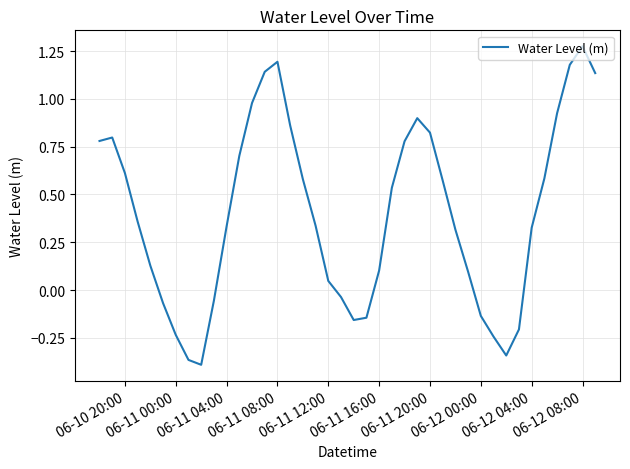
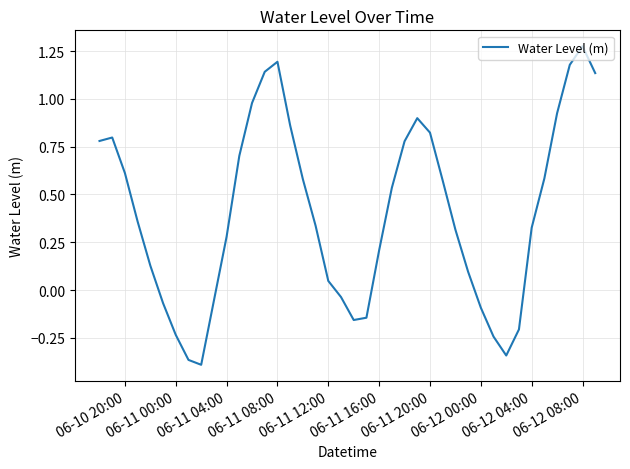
06-11 04:00: 0.33 -> 0.28
06-11 16:00: 0.10 -> 0.21
06-12 00:00: -0.13 -> -0.09
